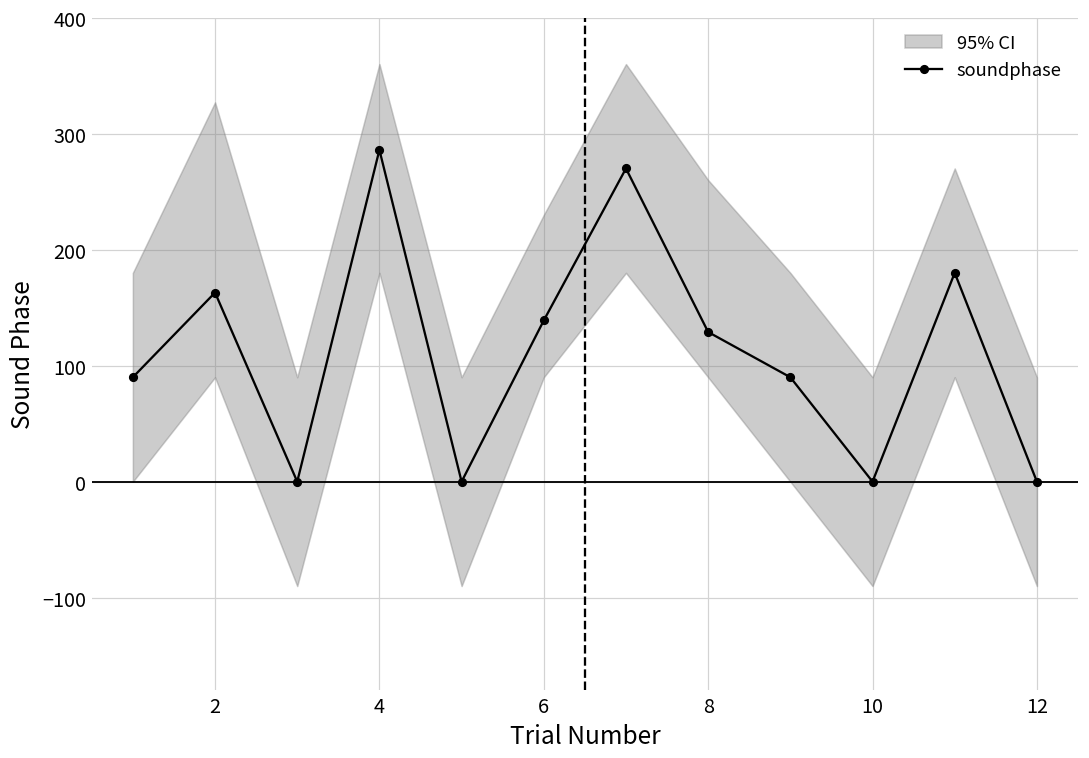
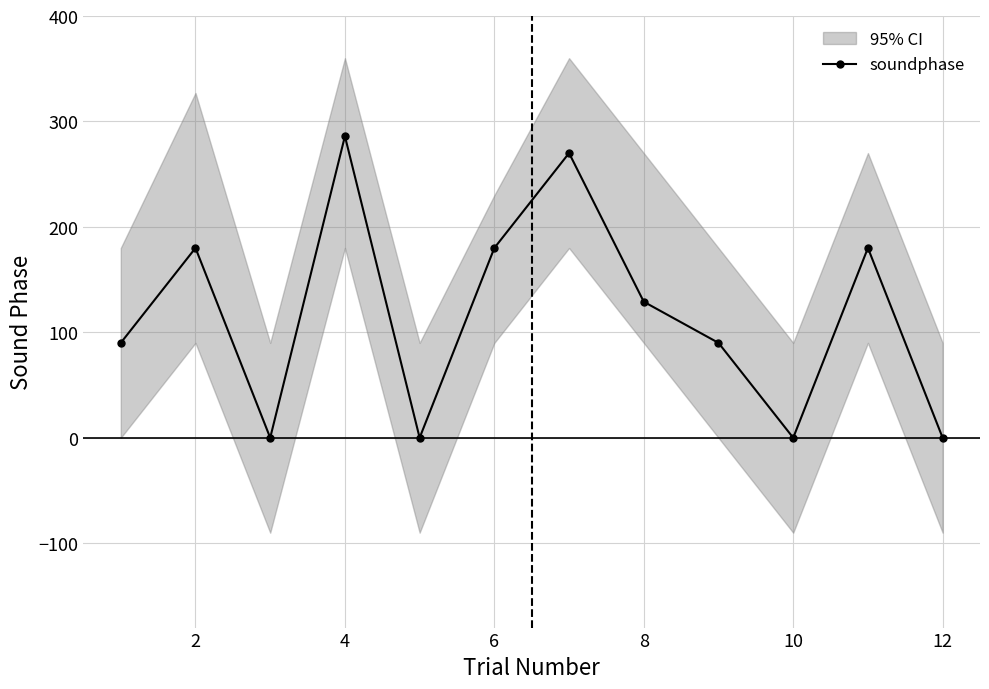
soundphase, 2: 163 -> 180
soundphase, 6: 139 -> 180
95% CI, 8: 260 -> 270
